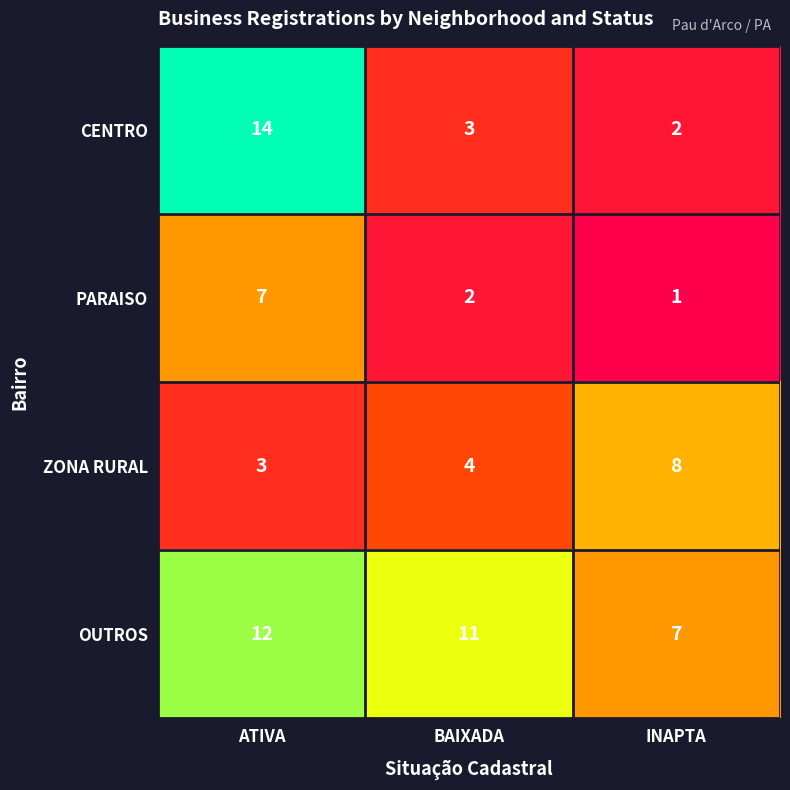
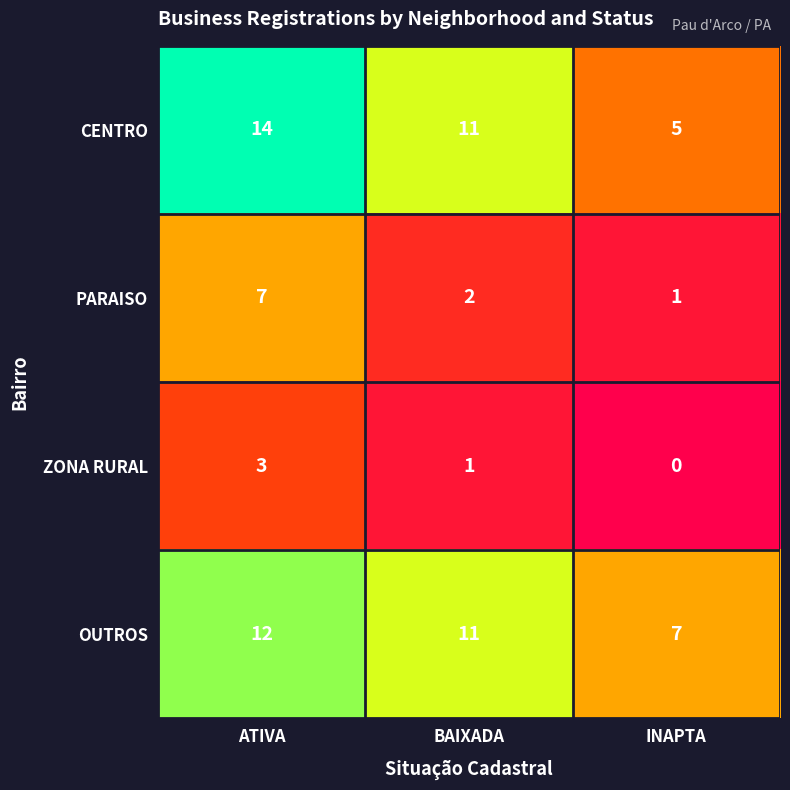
CENTRO, BAIXADA: 3 -> 11
CENTRO, INAPTA: 2 -> 5
ZONA RURAL, BAIXADA: 4 -> 1
ZONA RURAL, INAPTA: 8 -> 0
